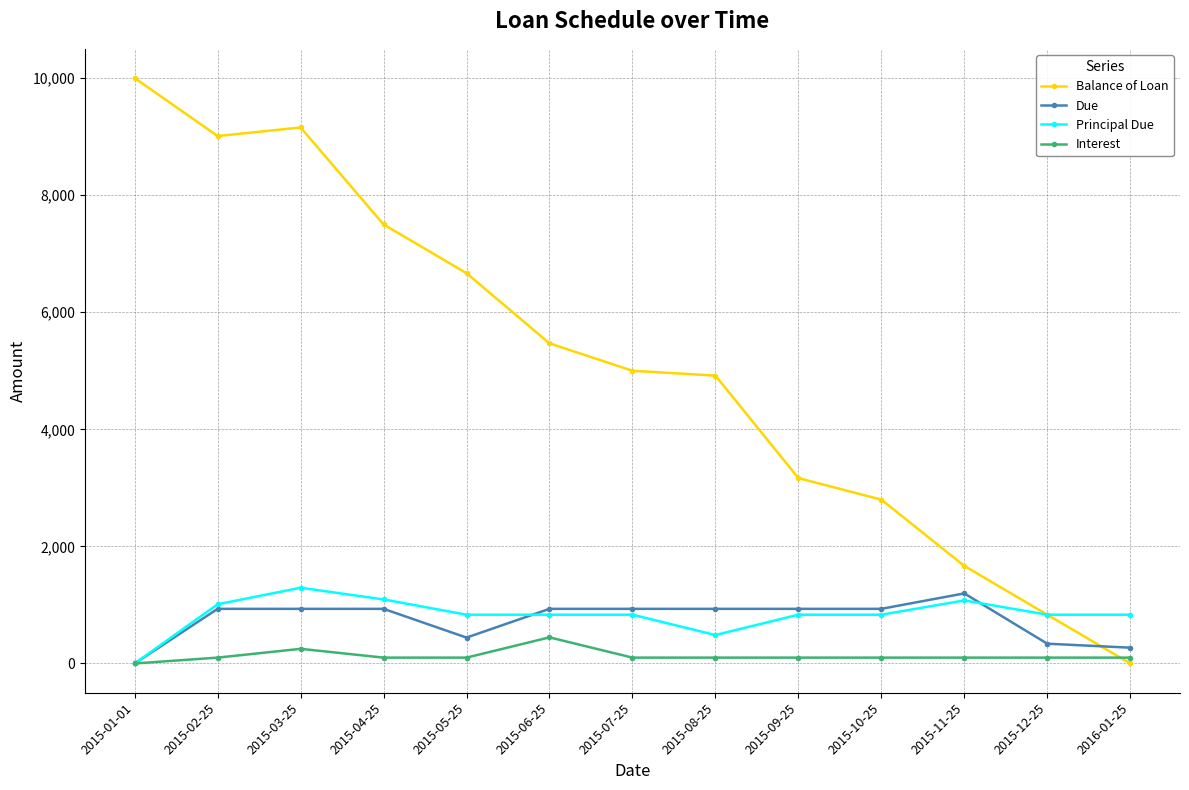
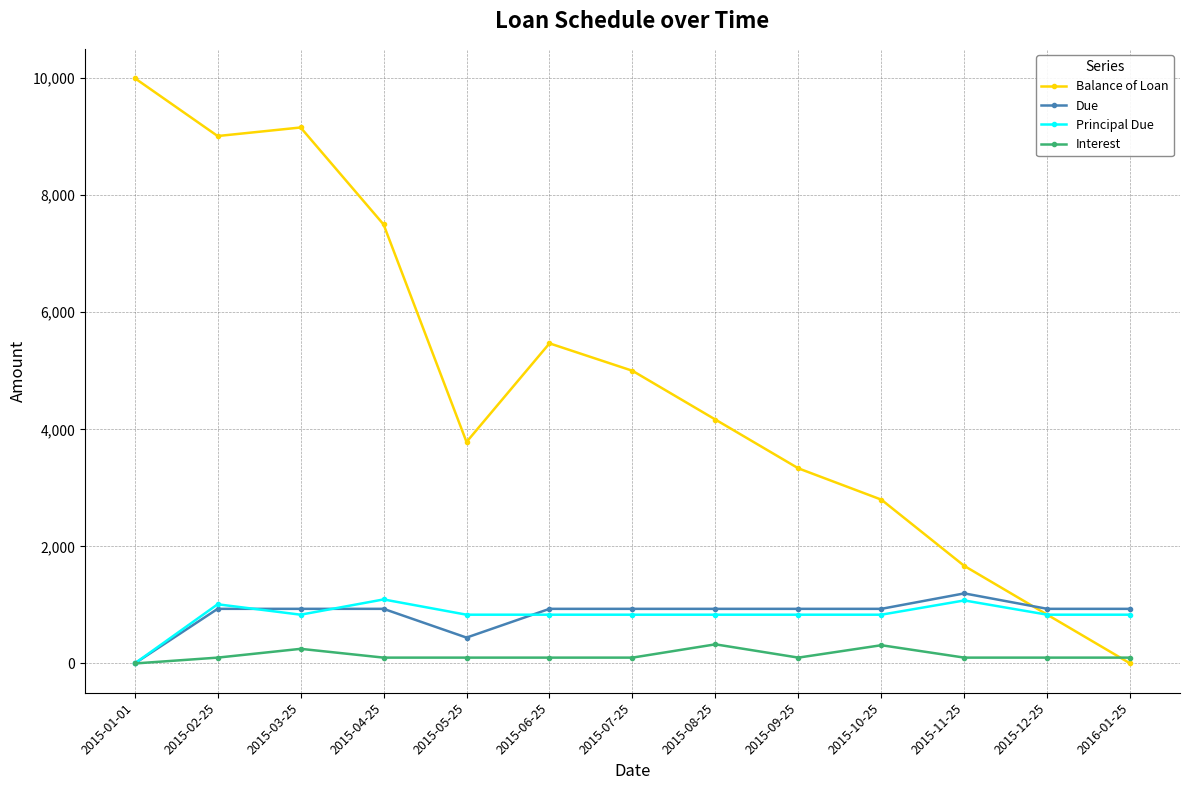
Principal Due, 2015-03-25: 1,300 -> 800
Balance of Loan, 2015-05-25: 6,700 -> 3,800
Interest, 2015-06-25: 400 -> 100
Balance of Loan, 2015-08-25: 4,900 -> 4,200
Principal Due, 2015-08-25: 500 -> 800
Interest, 2015-08-25: 100 -> 300
Balance of Loan, 2015-09-25: 3,200 -> 3,300
Interest, 2015-10-25: 100 -> 300
Due, 2015-12-25: 300 -> 900
Due, 2016-01-25: 300 -> 900
